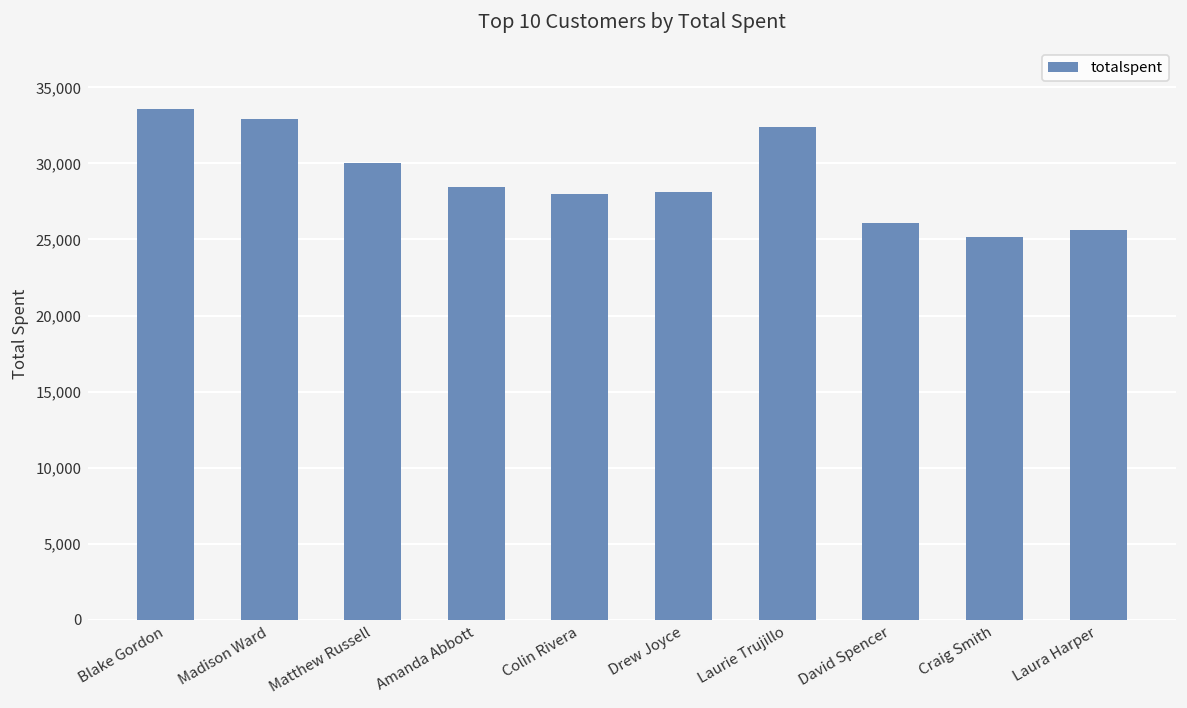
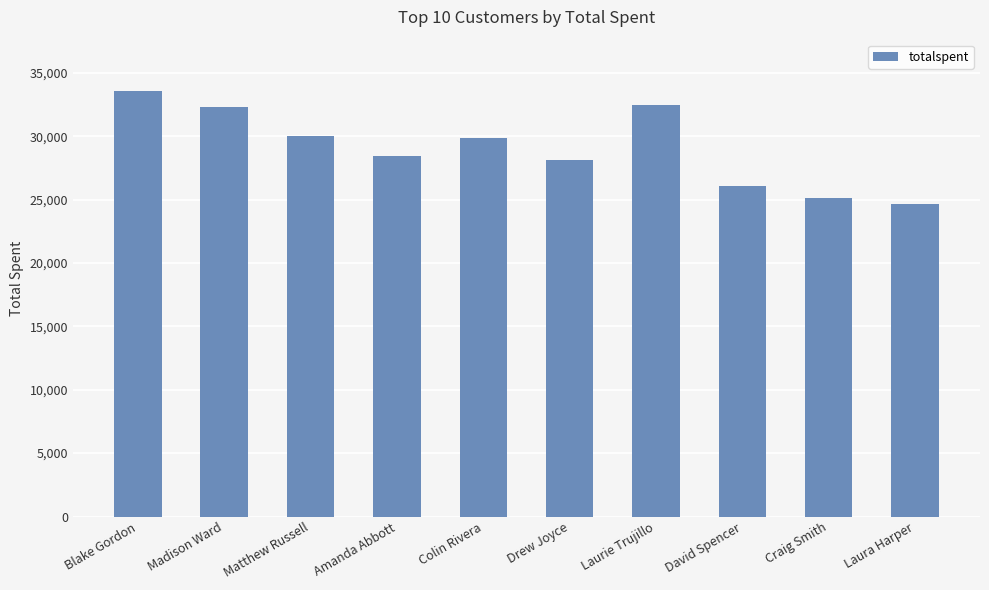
Madison Ward: 32,900 -> 32,300
Colin Rivera: 28,000 -> 29,900
Laura Harper: 25,600 -> 24,700
